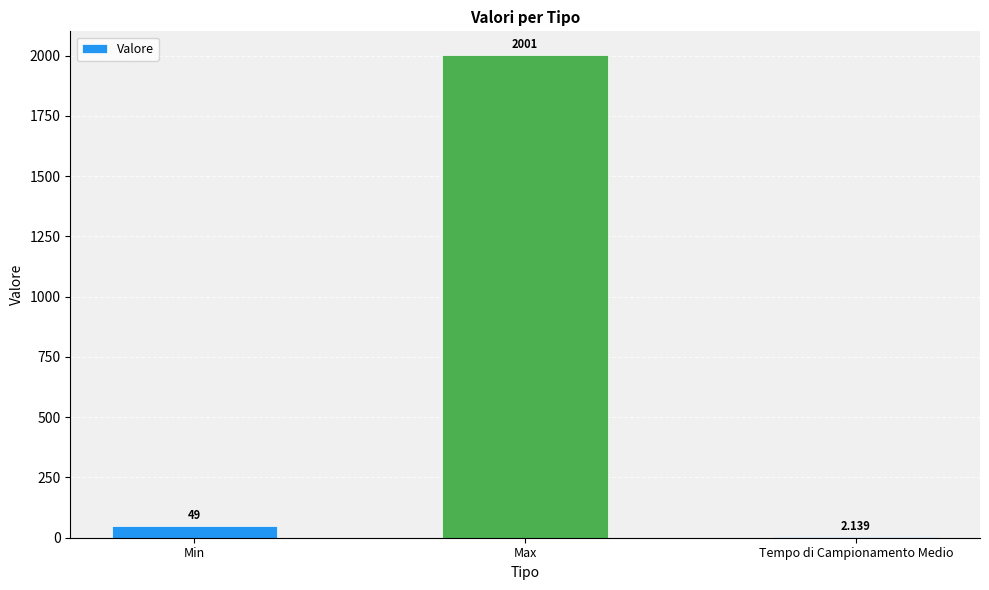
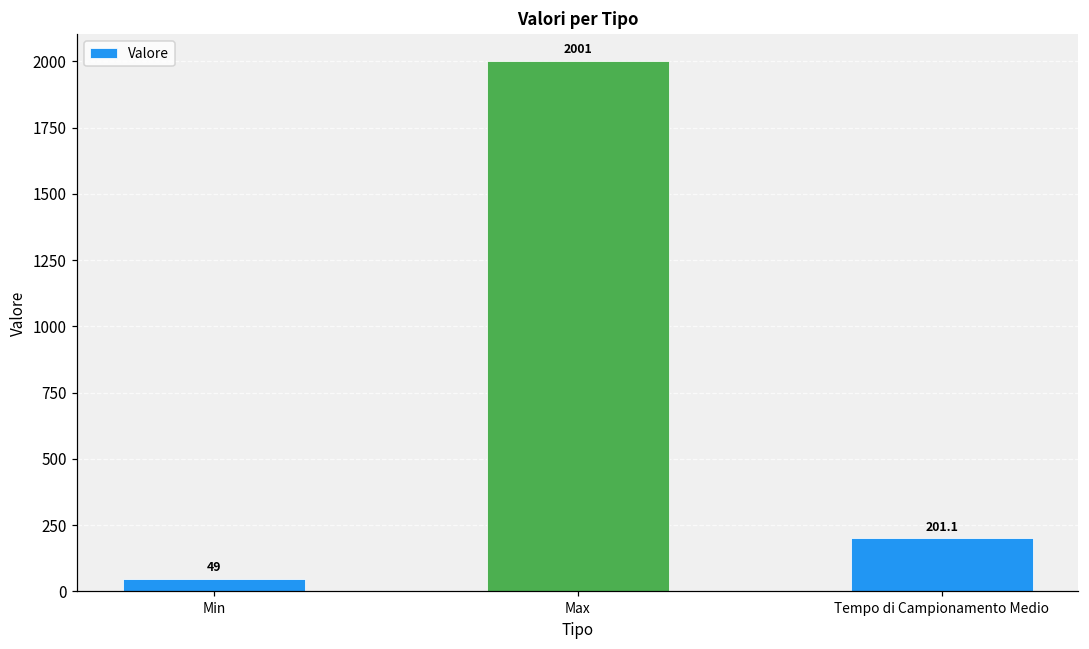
Tempo di Campionamento Medio: 2.139 -> 201.1
